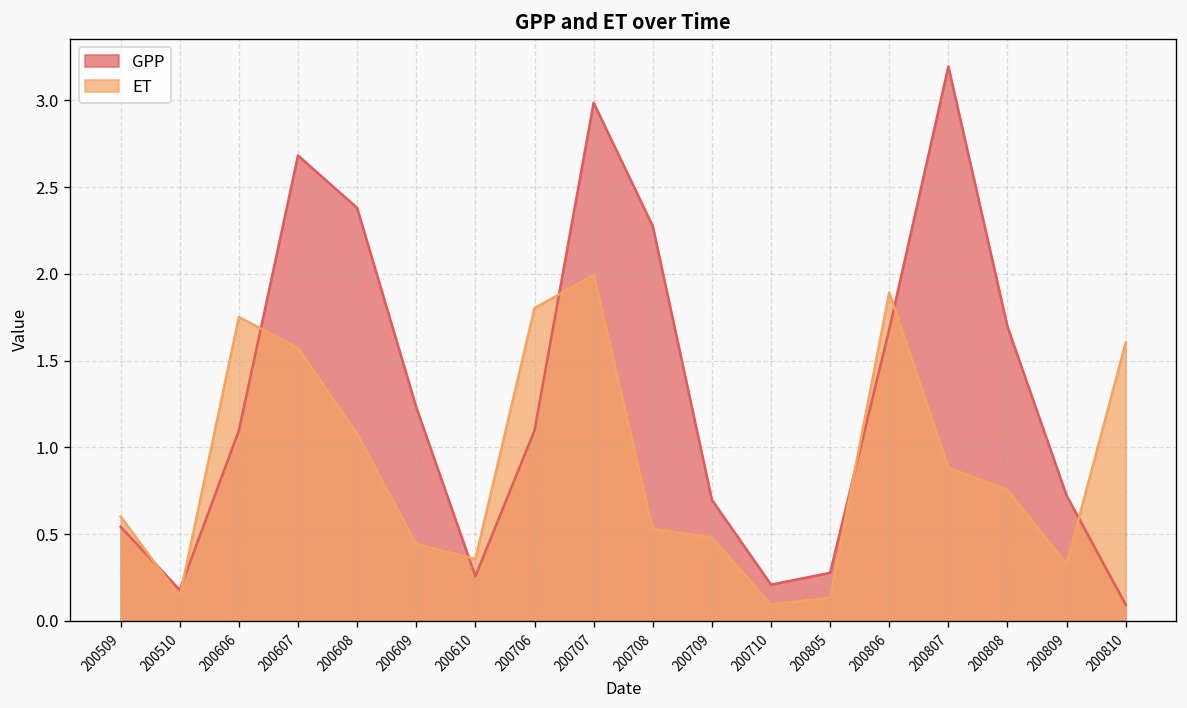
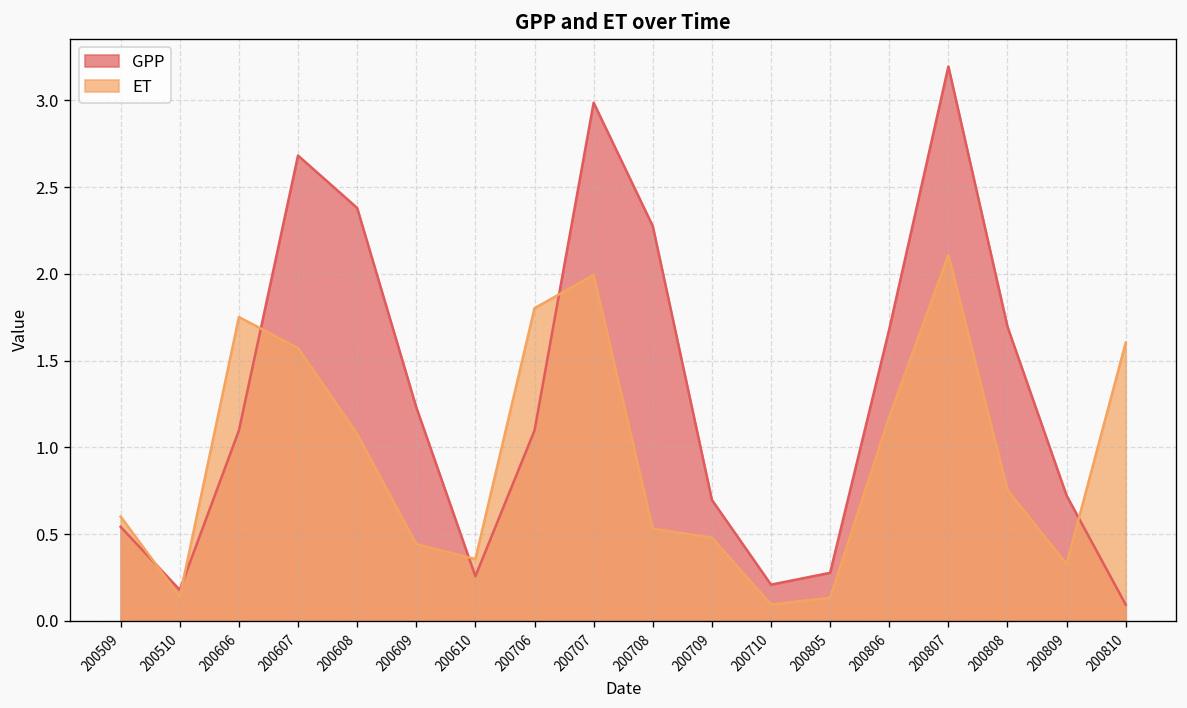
ET, 200806: 1.89 -> 1.18
ET, 200807: 0.88 -> 2.11
